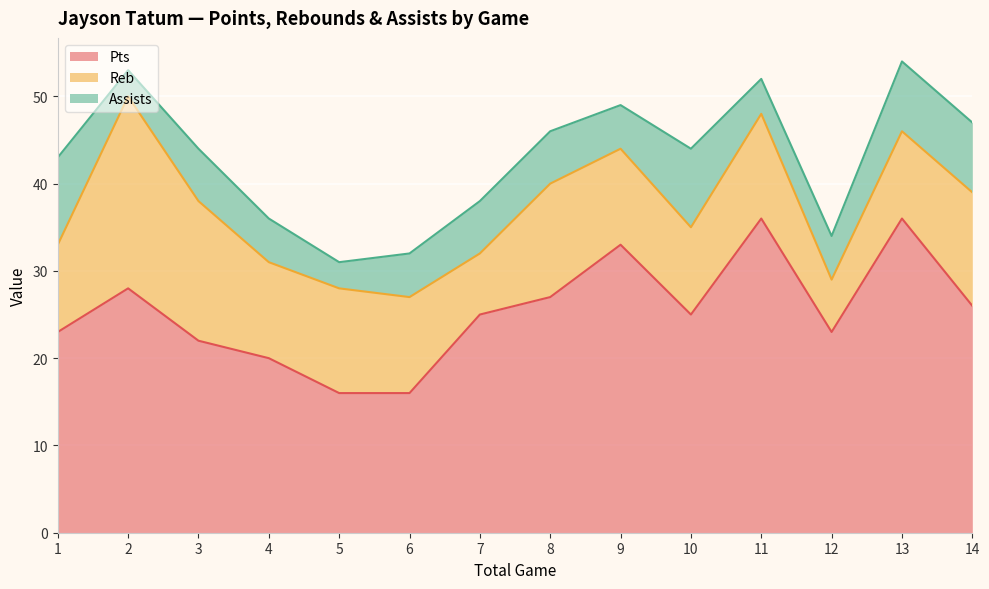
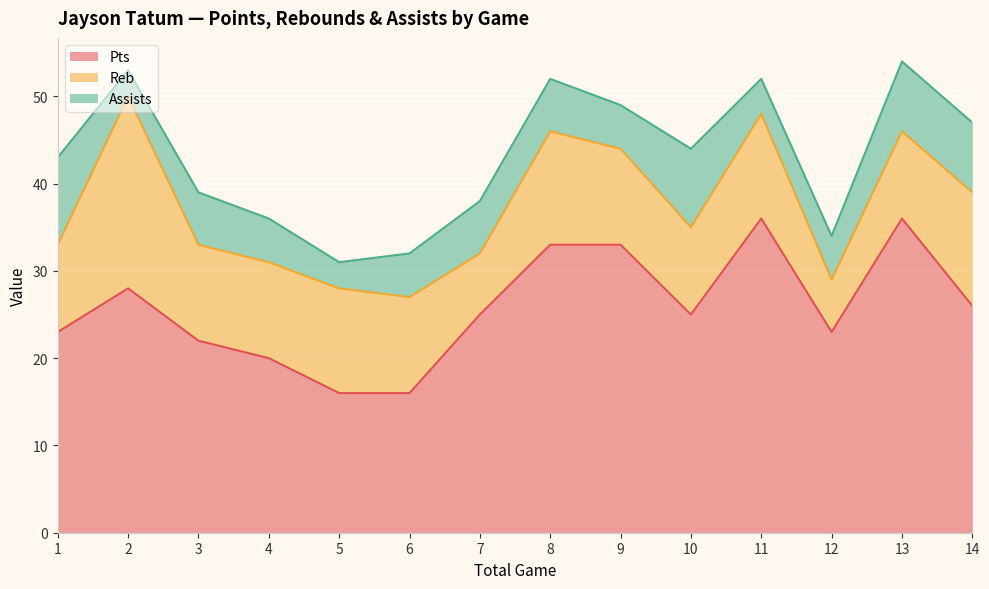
Reb, 3: 16 -> 11
Pts, 8: 27 -> 33
